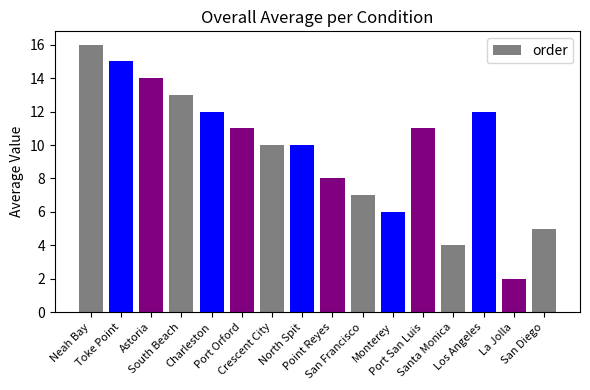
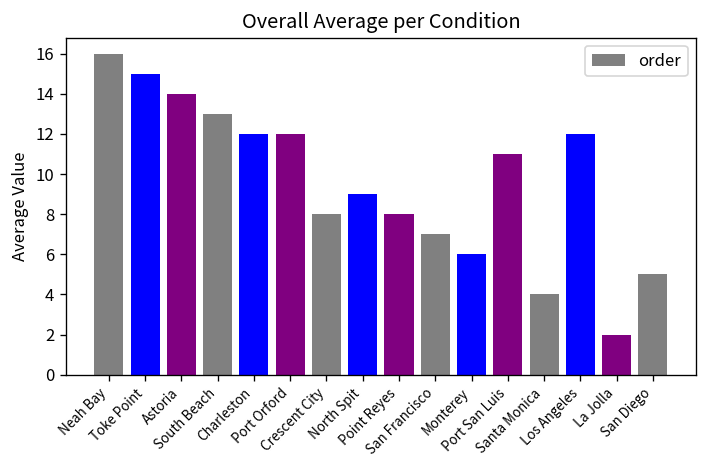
Port Orford: 11 -> 12
Crescent City: 10 -> 8
North Spit: 10 -> 9
